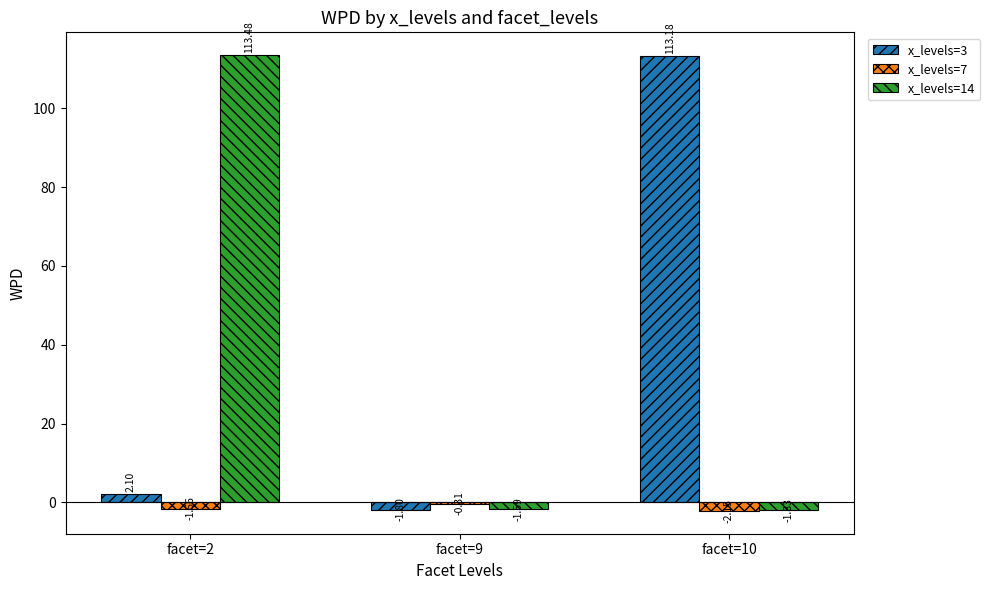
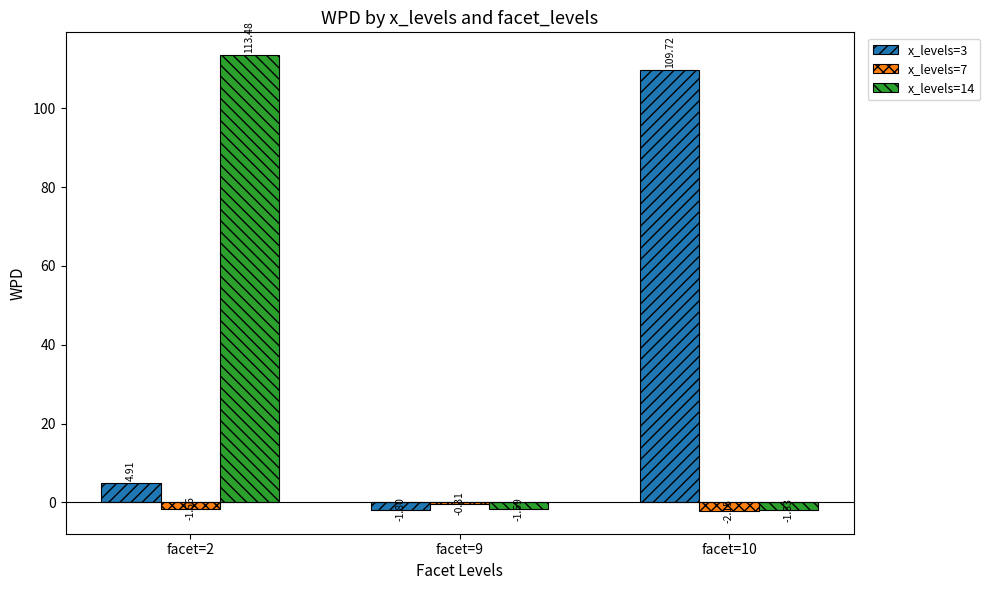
x_levels=3, facet=2: 2.10 -> 4.91
x_levels=3, facet=10: 113.18 -> 109.72
